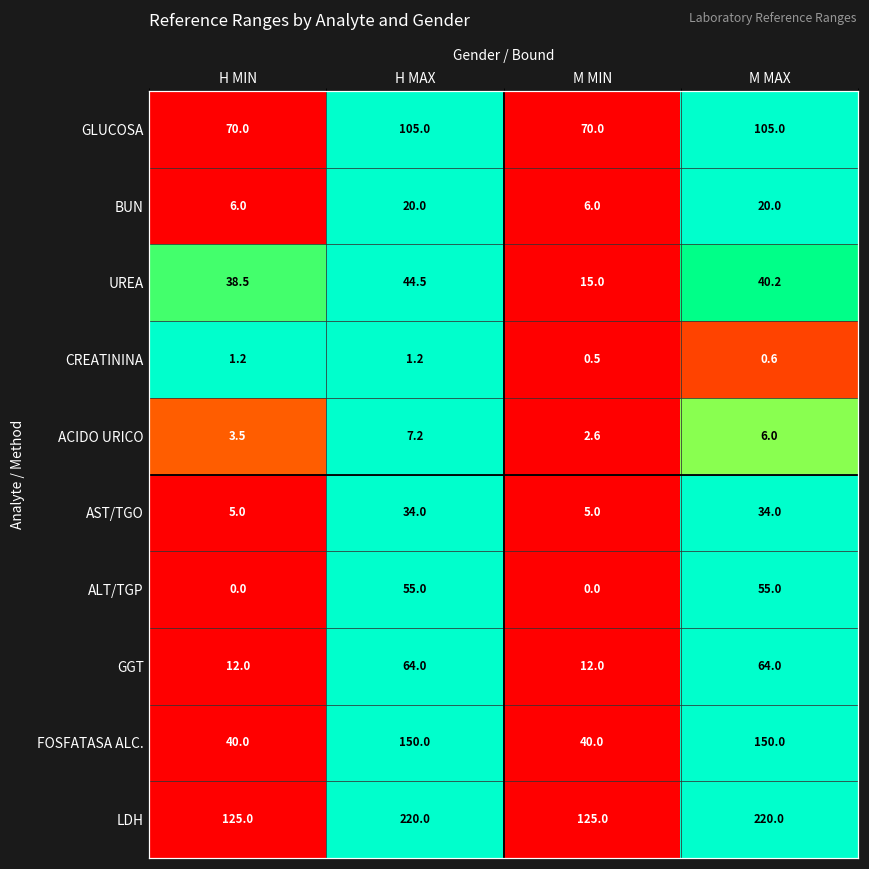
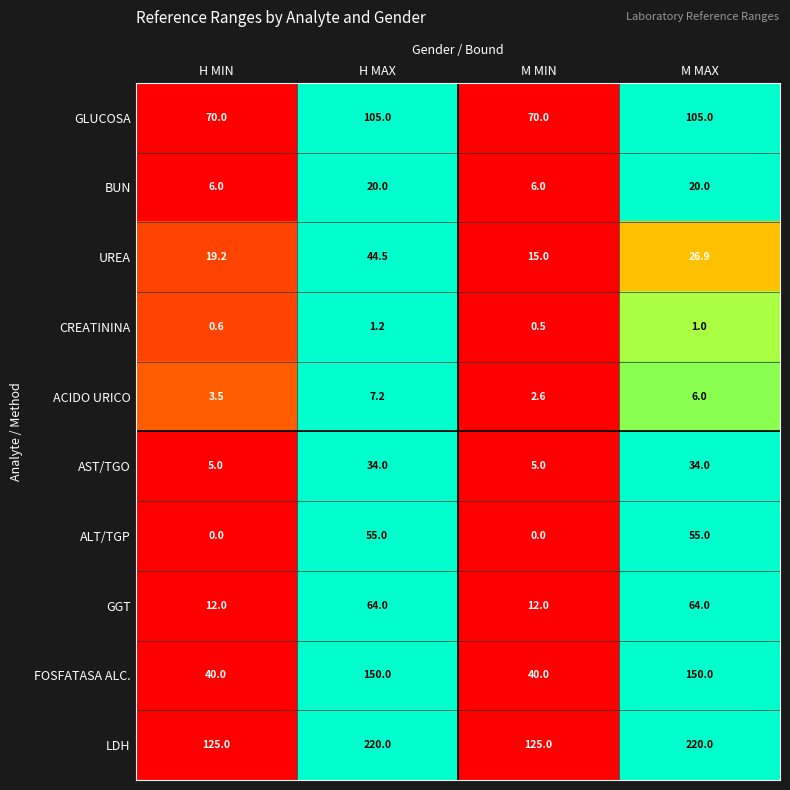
UREA, H MIN: 38.5 -> 19.2
UREA, M MAX: 40.2 -> 26.9
CREATININA, H MIN: 1.2 -> 0.6
CREATININA, M MAX: 0.6 -> 1.0
